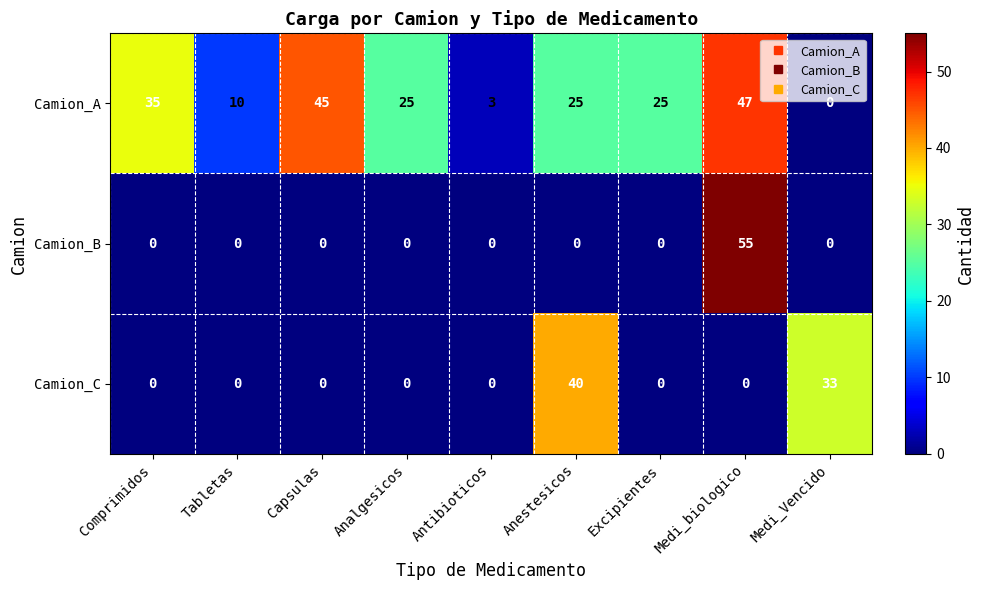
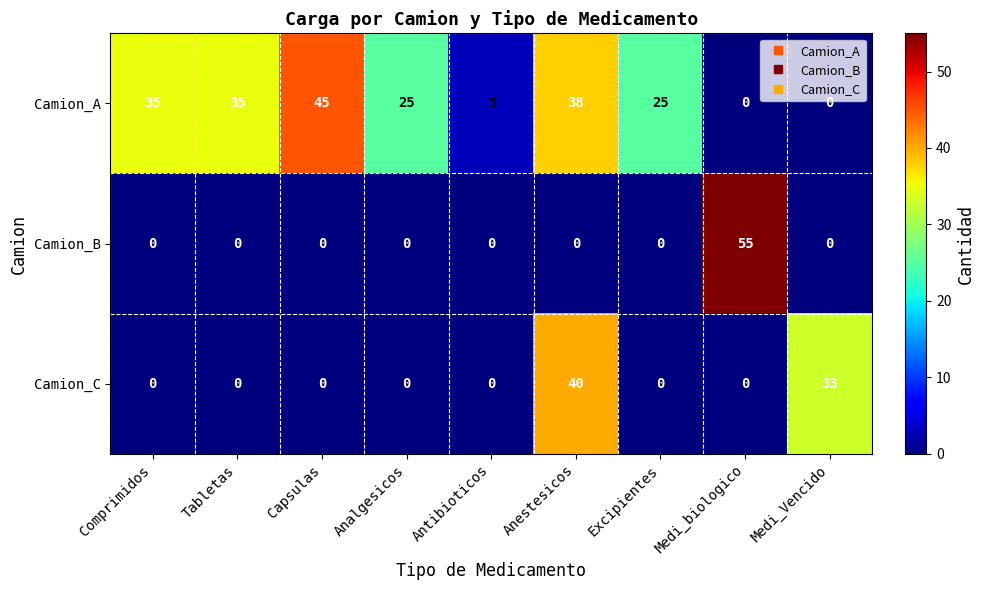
Camion_A, Tabletas: 10 -> 35
Camion_A, Anestesicos: 25 -> 38
Camion_A, Medi_biologico: 47 -> 0
